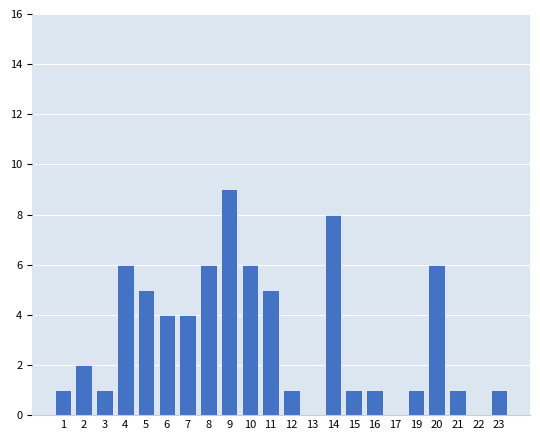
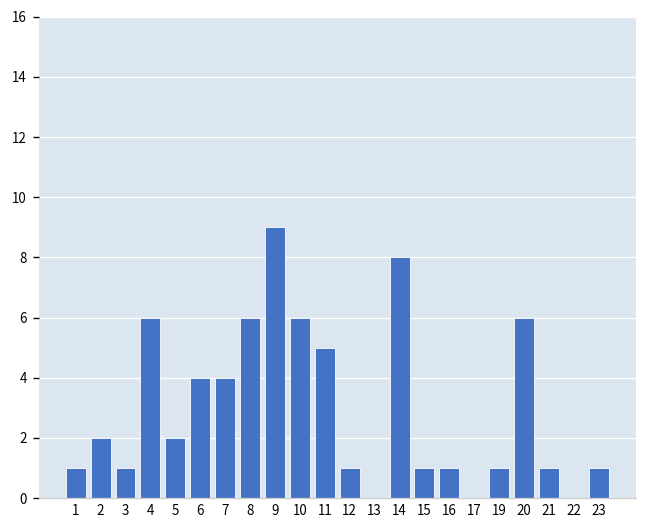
5: 5 -> 2
